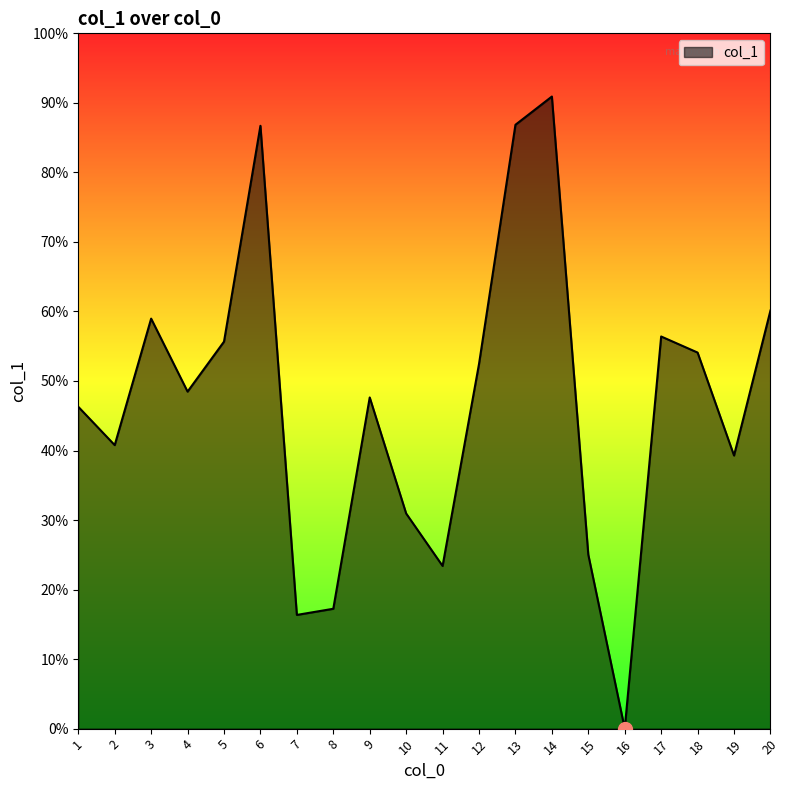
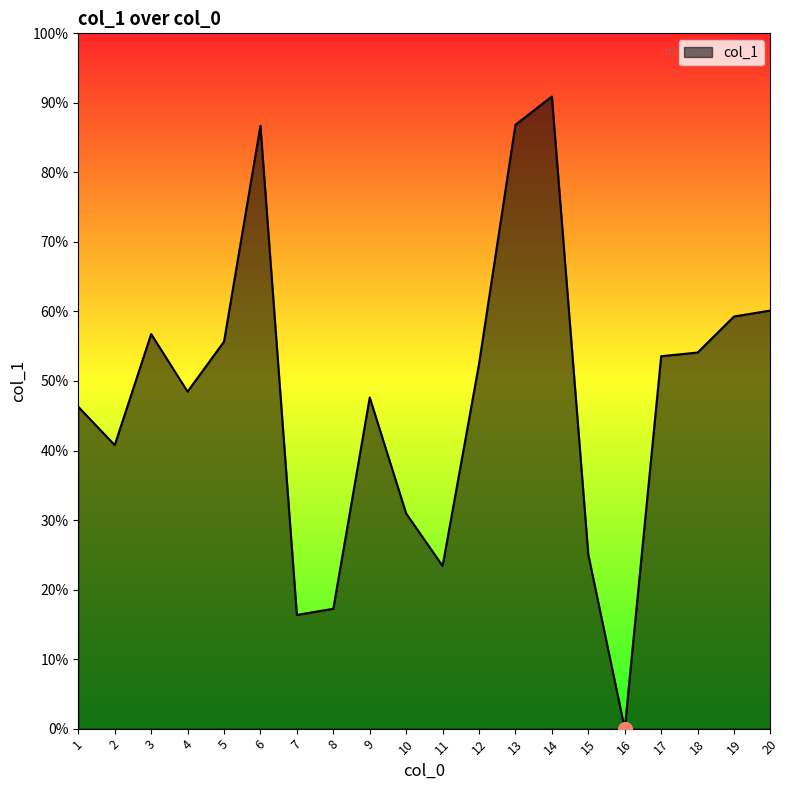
col_1, 3: 59% -> 57%
col_1, 17: 56% -> 54%
col_1, 19: 39% -> 59%
